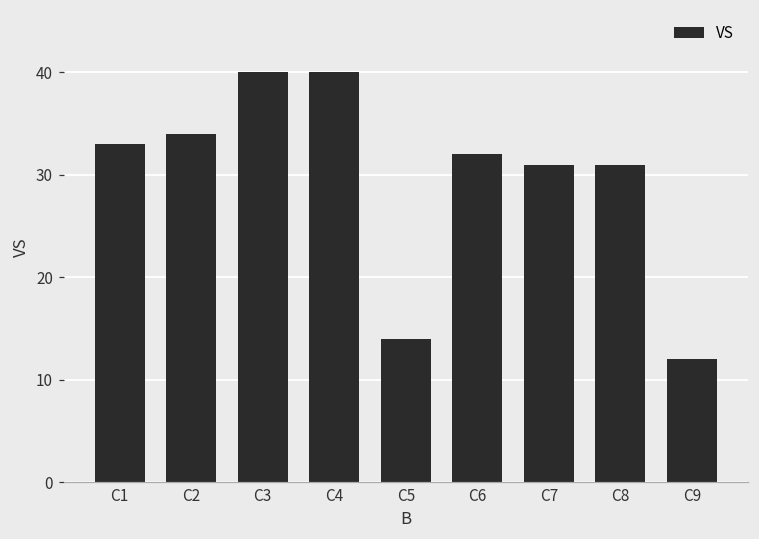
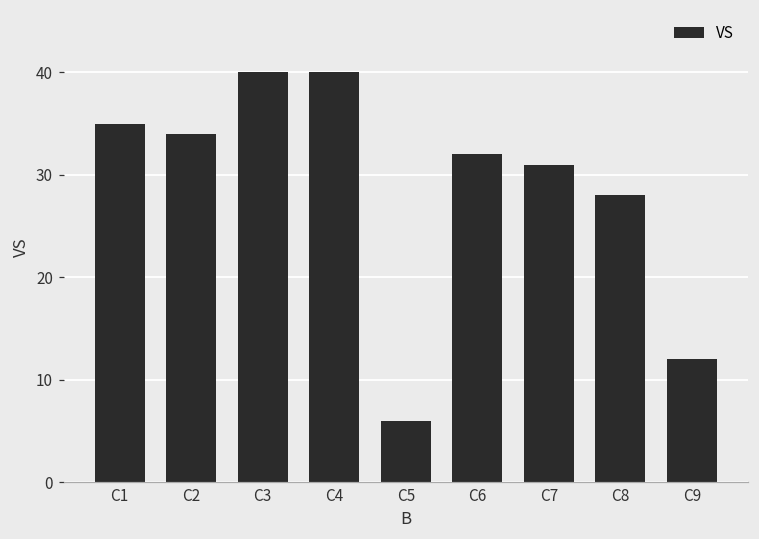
C1: 33 -> 35
C5: 14 -> 6
C8: 31 -> 28
